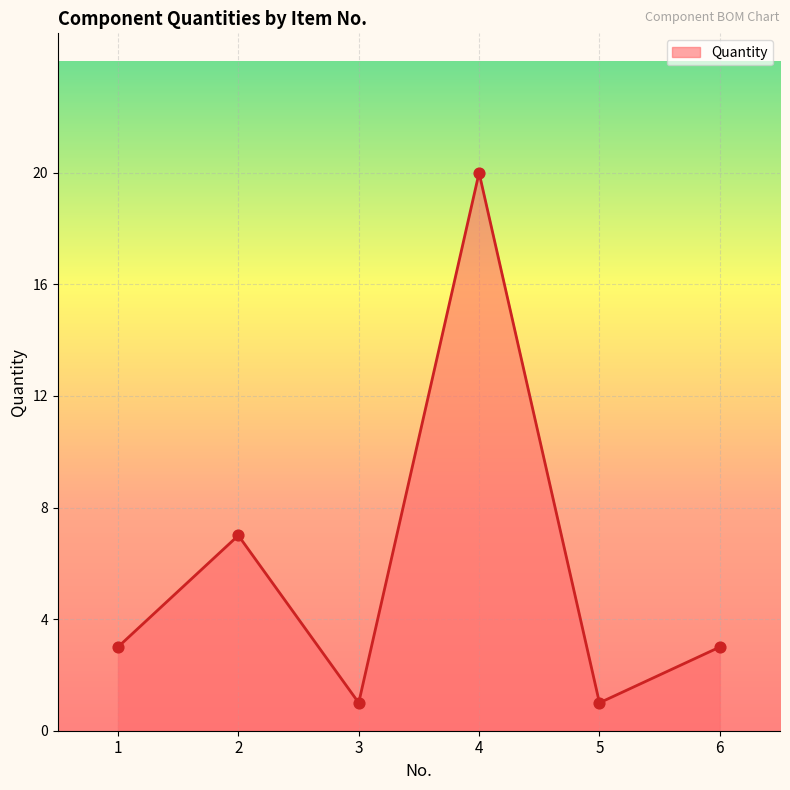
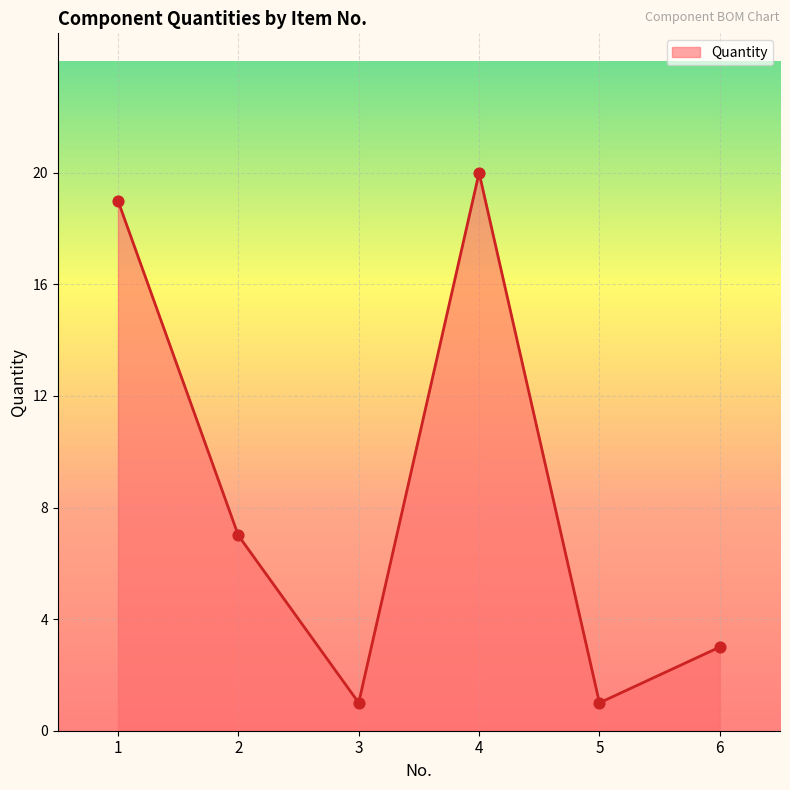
1: 3 -> 19
